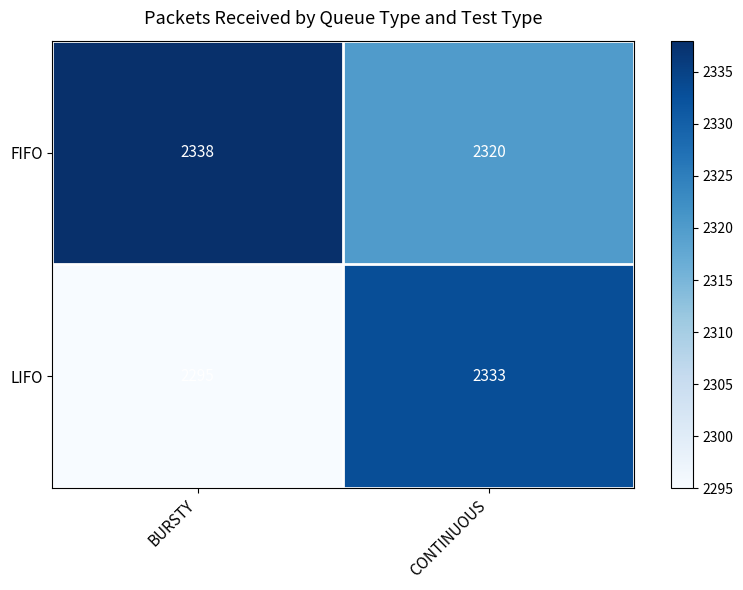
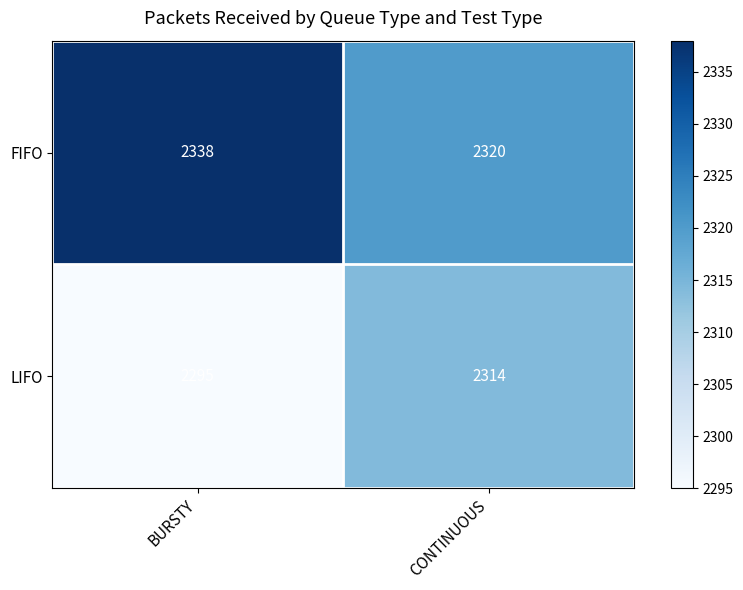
LIFO, CONTINUOUS: 2333 -> 2314
